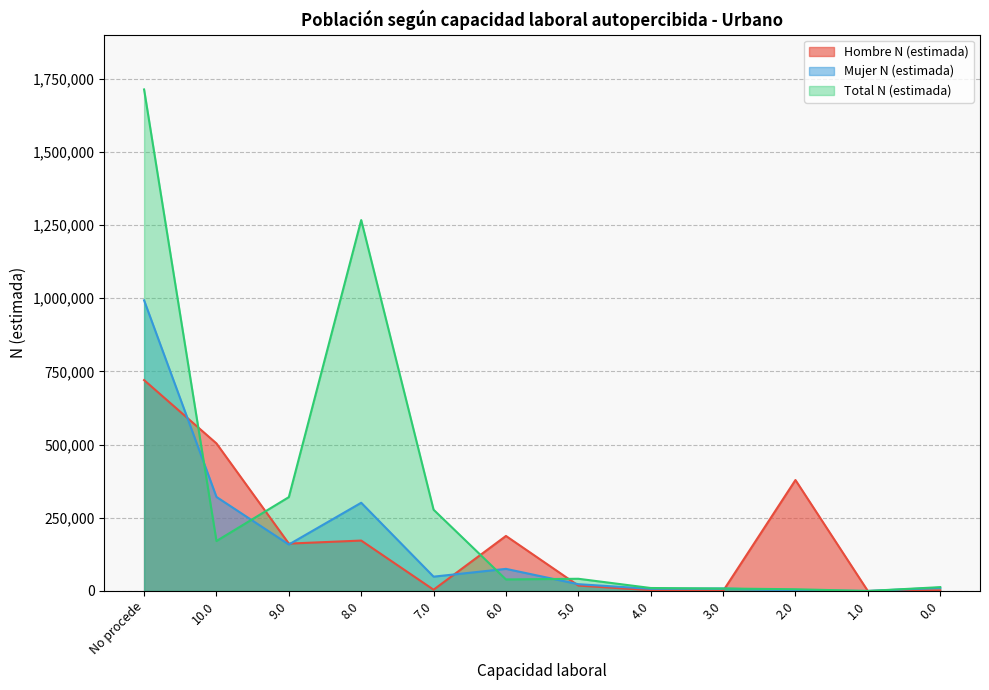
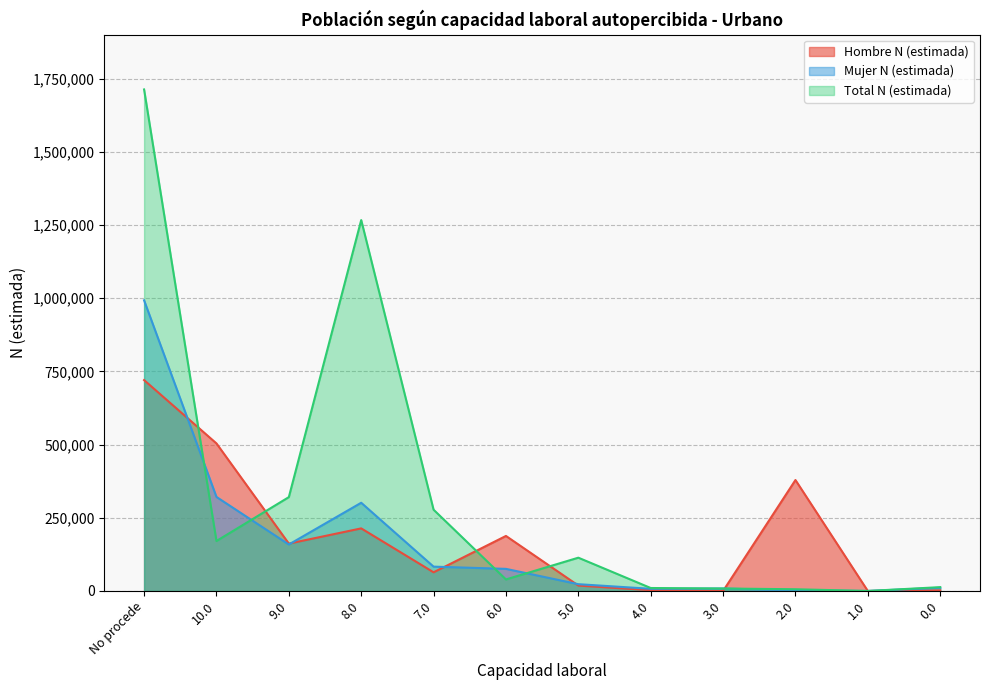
Hombre N (estimada), 8.0: 170,000 -> 210,000
Hombre N (estimada), 7.0: 0 -> 60,000
Mujer N (estimada), 7.0: 50,000 -> 80,000
Total N (estimada), 5.0: 40,000 -> 110,000
